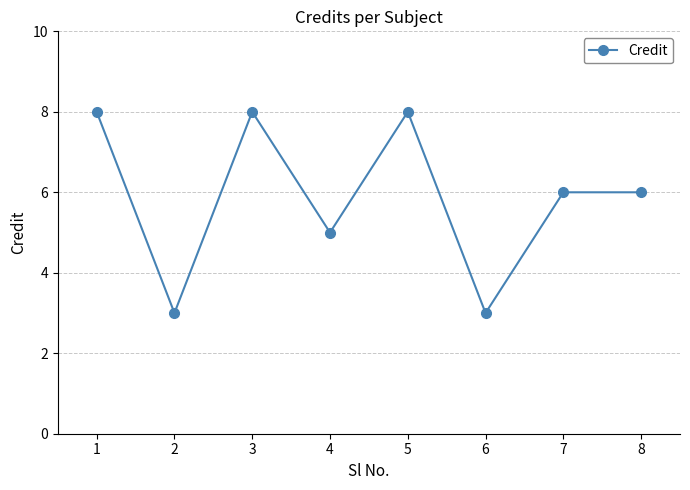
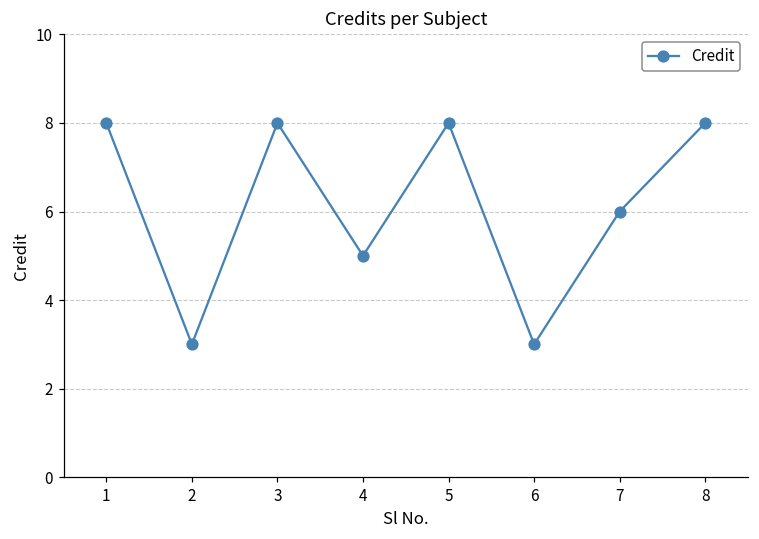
8: 6 -> 8
